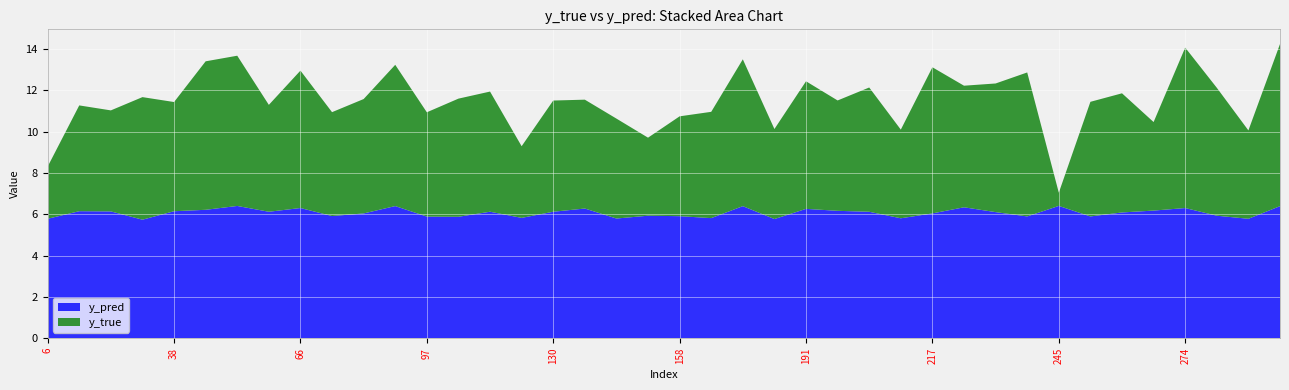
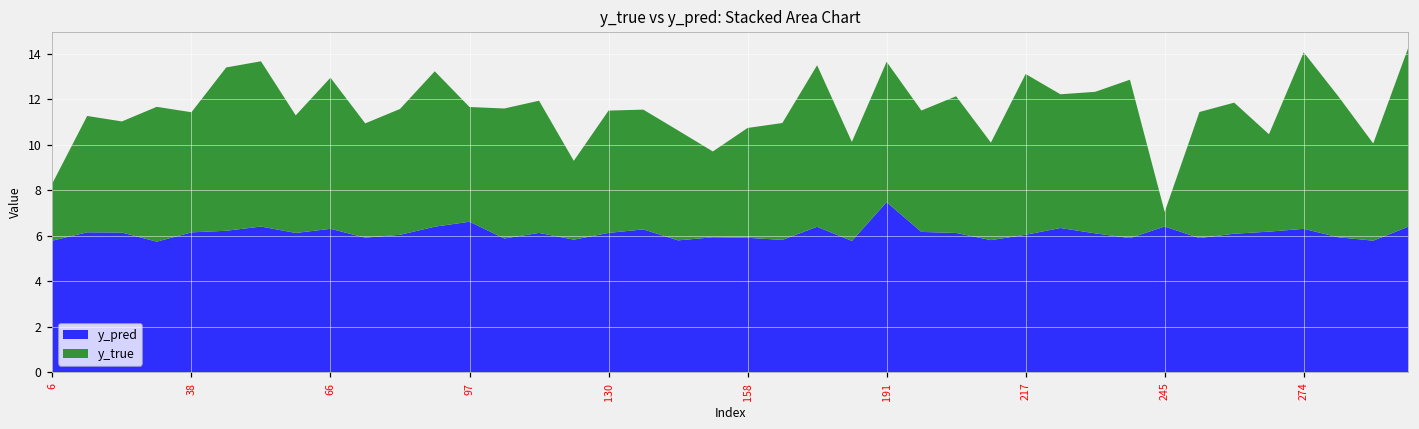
y_pred, 97: 5.9 -> 6.6
y_pred, 191: 6.3 -> 7.5
